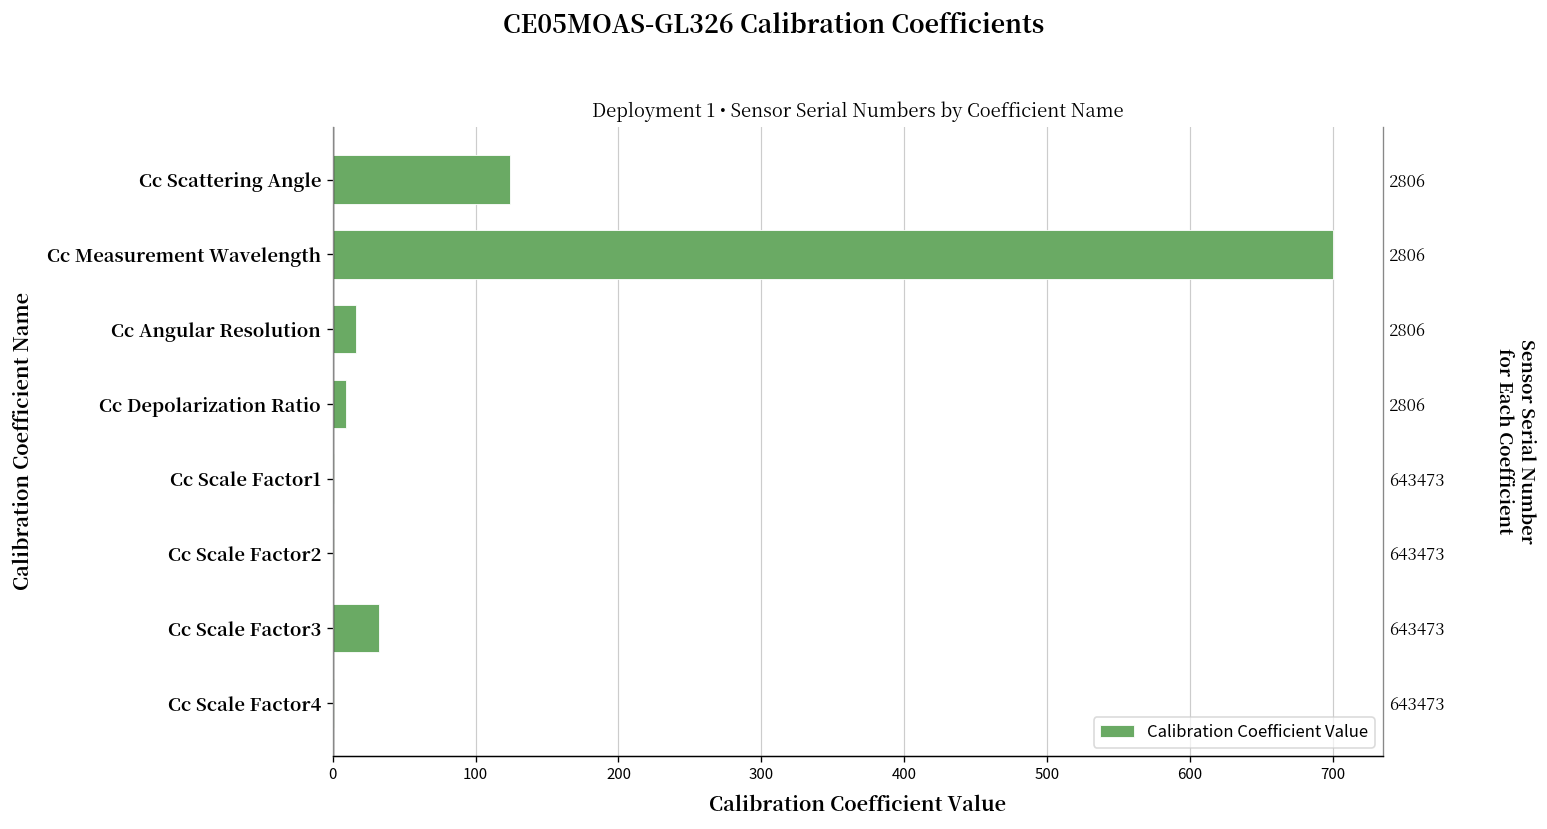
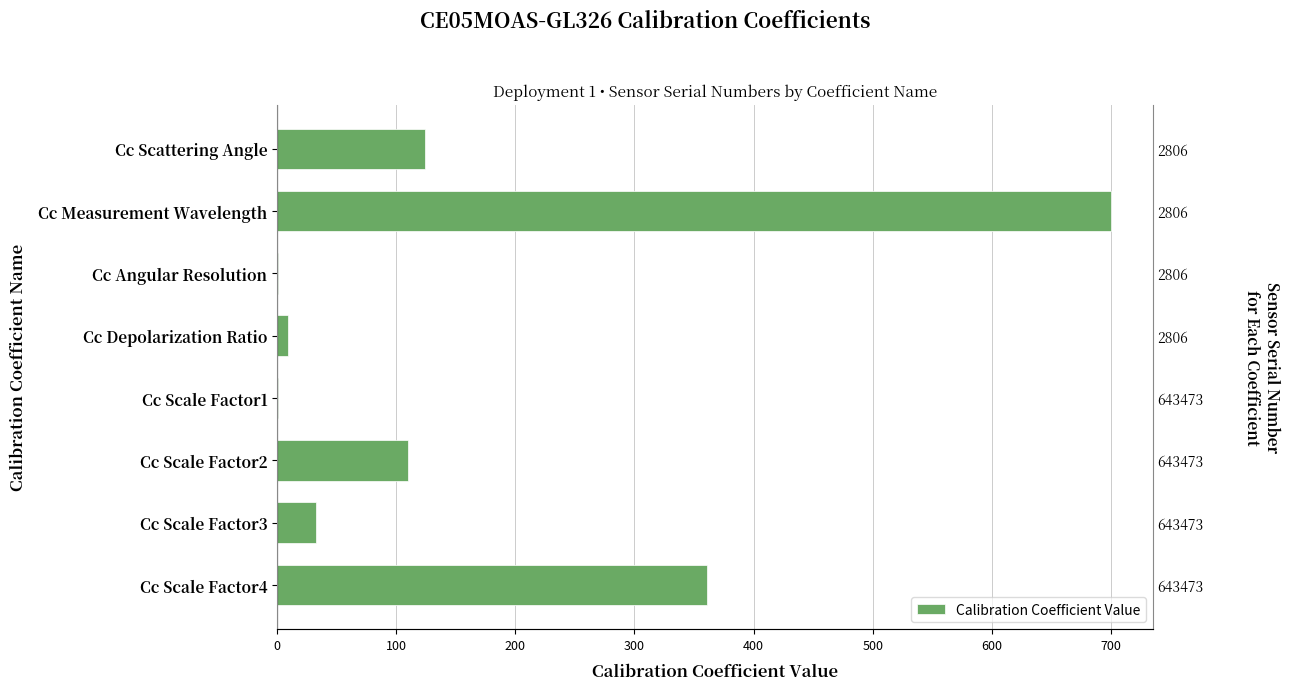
Cc Angular Resolution: 16 -> 1
Cc Scale Factor2: 1 -> 110
Cc Scale Factor4: 1 -> 361
